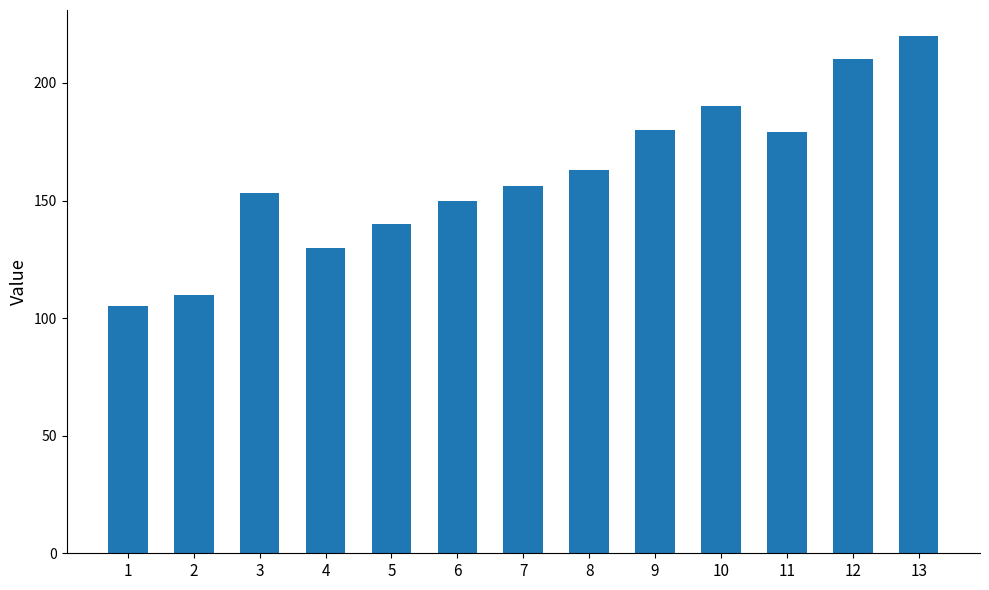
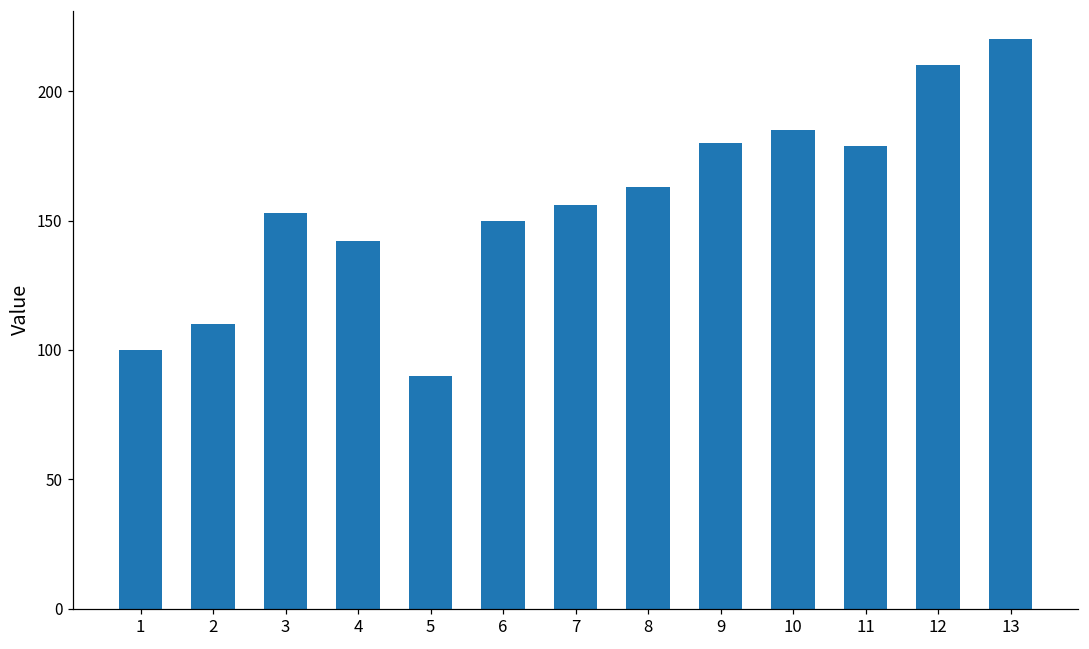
1: 105 -> 100
4: 130 -> 142
5: 140 -> 90
10: 190 -> 185
